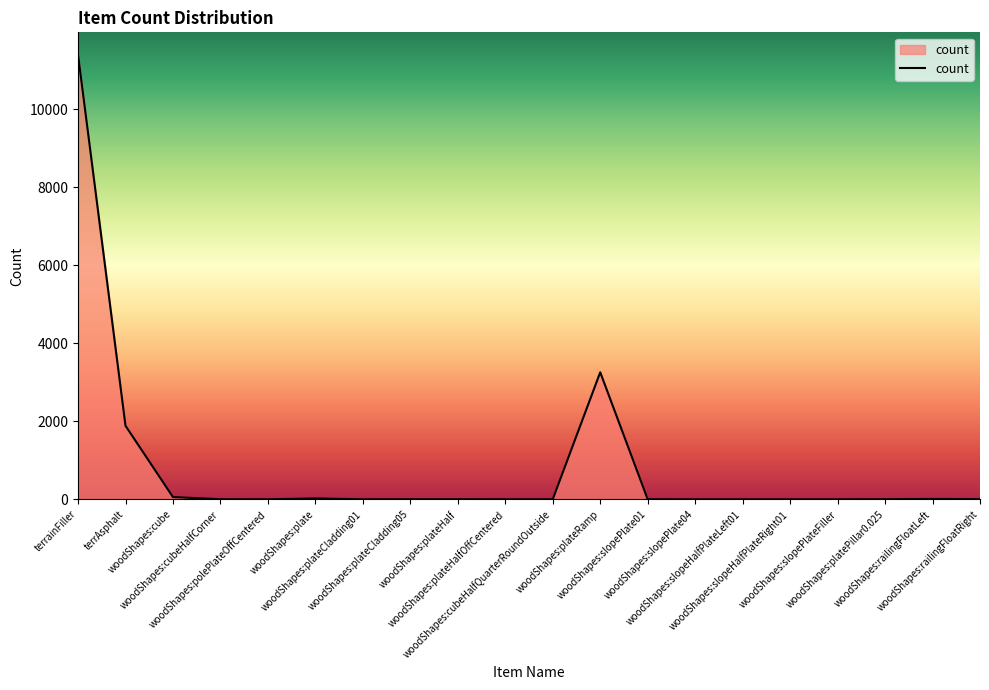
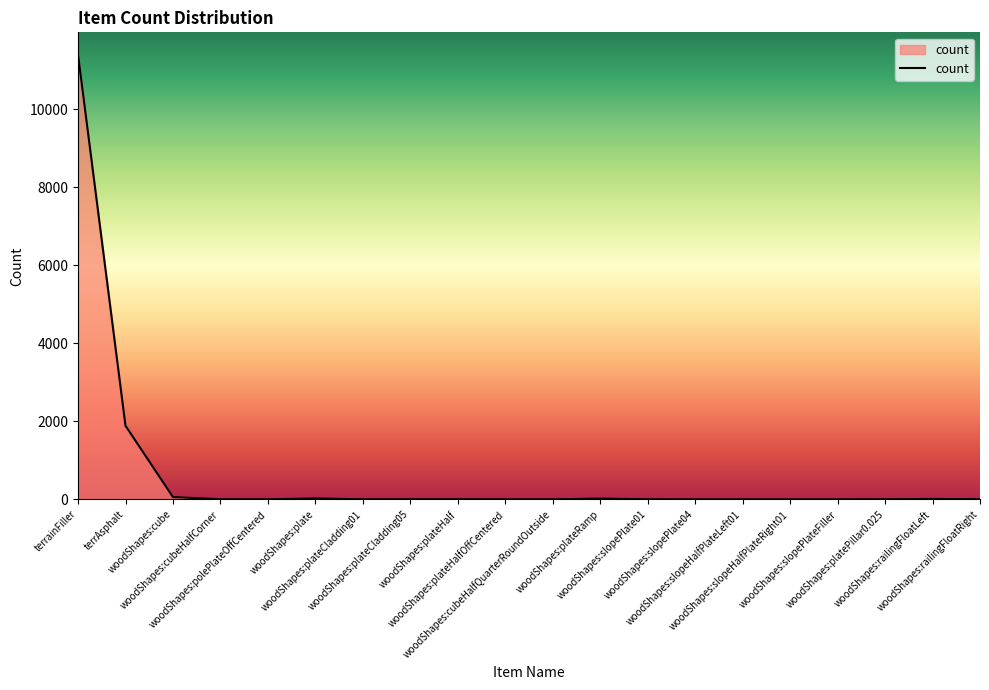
woodShapes:plateRamp: 3300 -> 0
